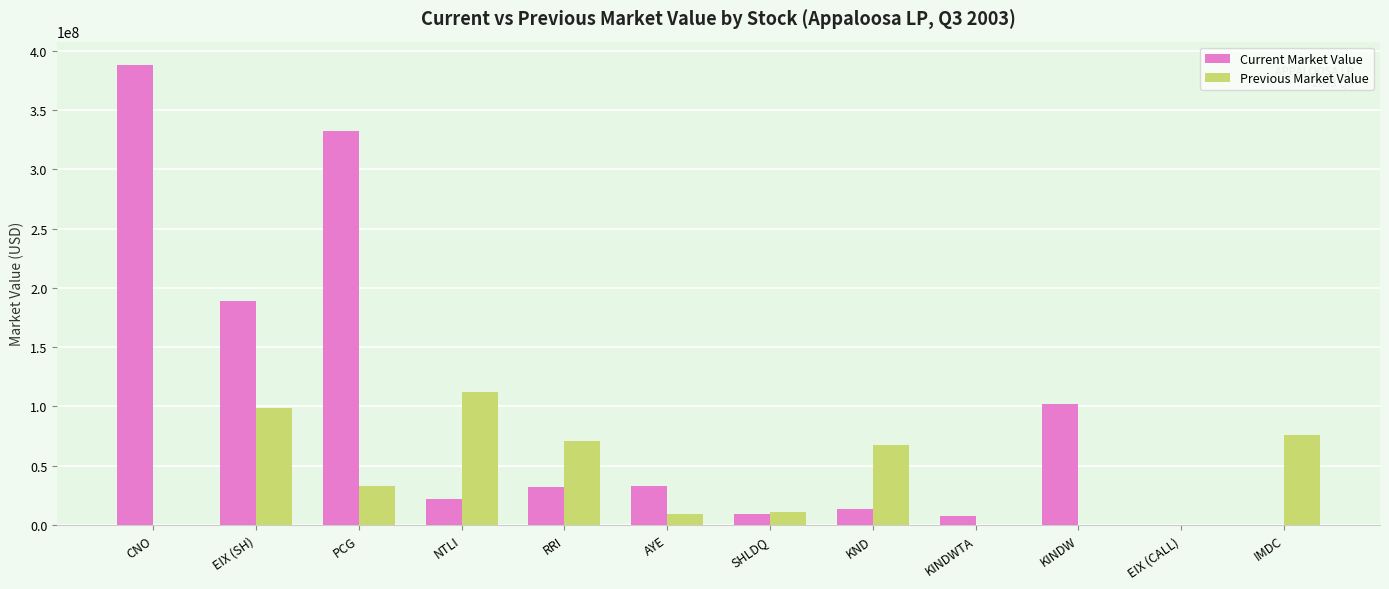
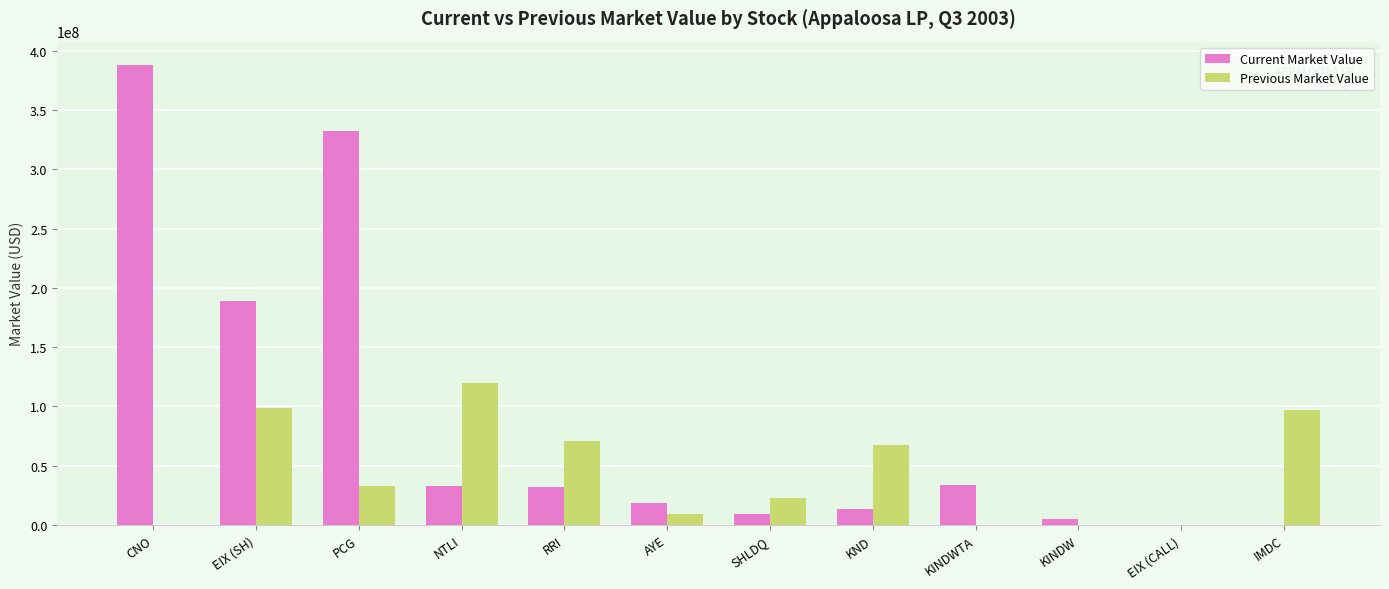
Current Market Value, NTLI: 22000000 -> 33000000
Previous Market Value, NTLI: 112000000 -> 120000000
Current Market Value, AYE: 33000000 -> 19000000
Previous Market Value, SHLDQ: 11000000 -> 23000000
Current Market Value, KINDWTA: 7000000 -> 34000000
Current Market Value, KINDW: 102000000 -> 5000000
Previous Market Value, IMDC: 76000000 -> 97000000
